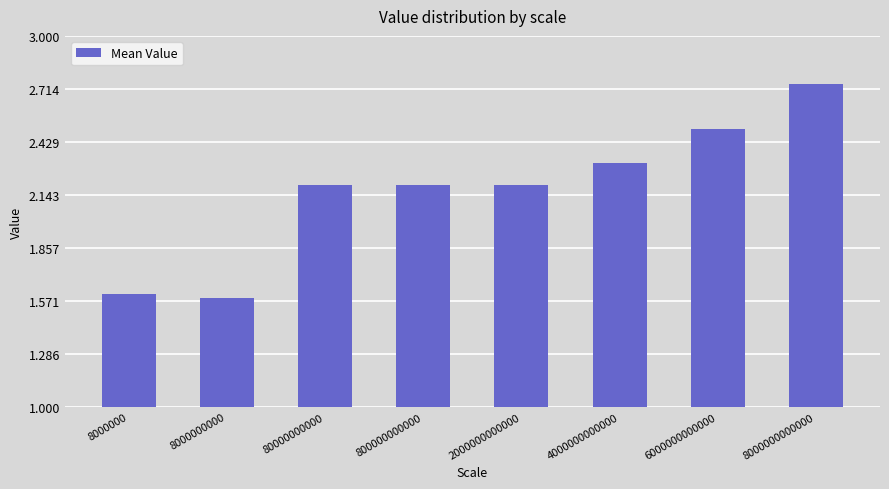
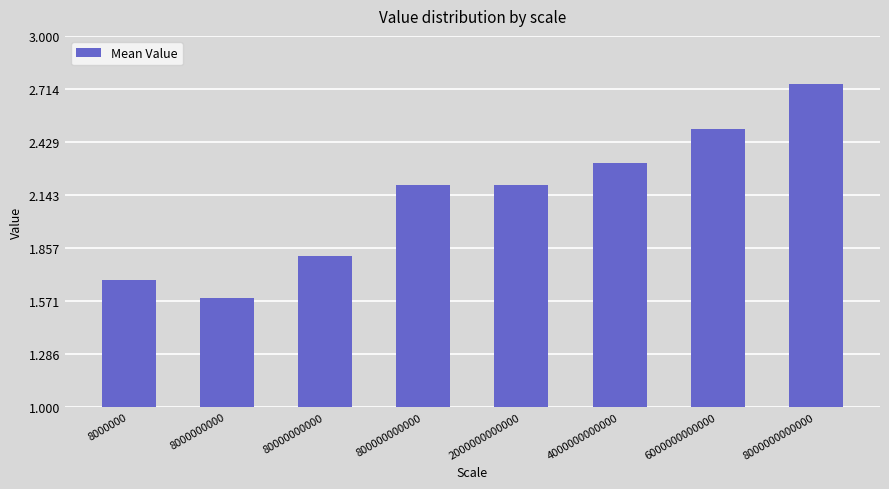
8000000: 1.61 -> 1.68
80000000000: 2.20 -> 1.81
